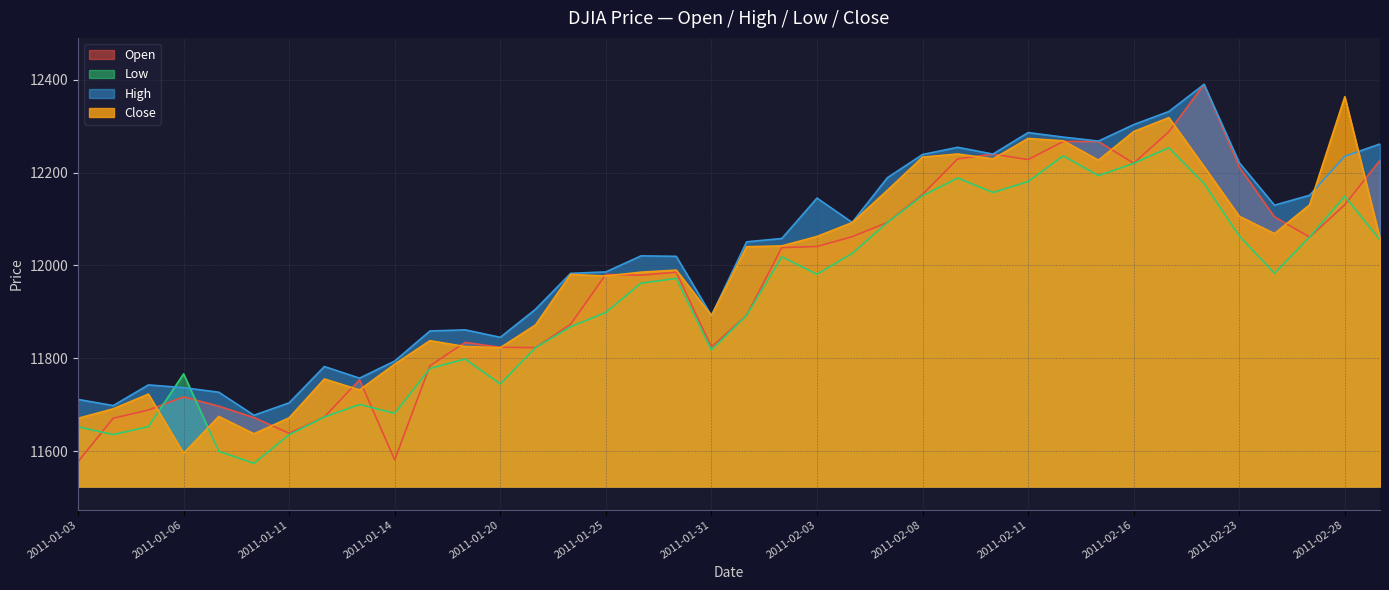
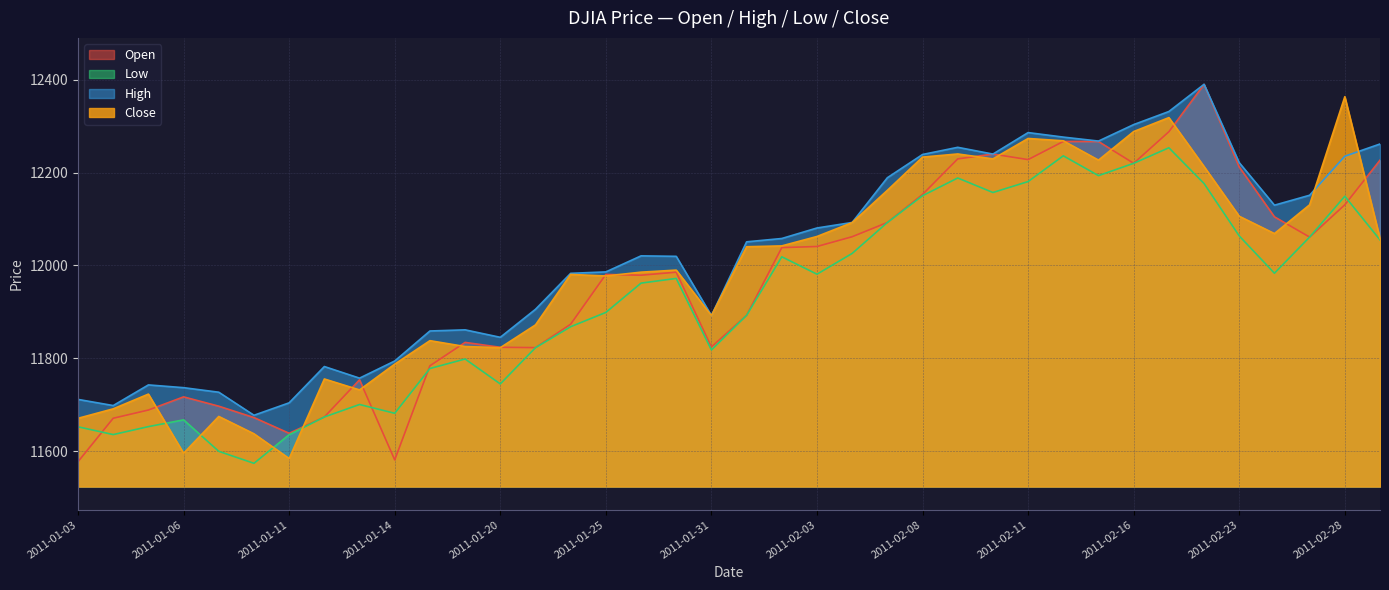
Low, 2011-01-06: 11770 -> 11670
Close, 2011-01-11: 11670 -> 11580
High, 2011-02-03: 12140 -> 12080
